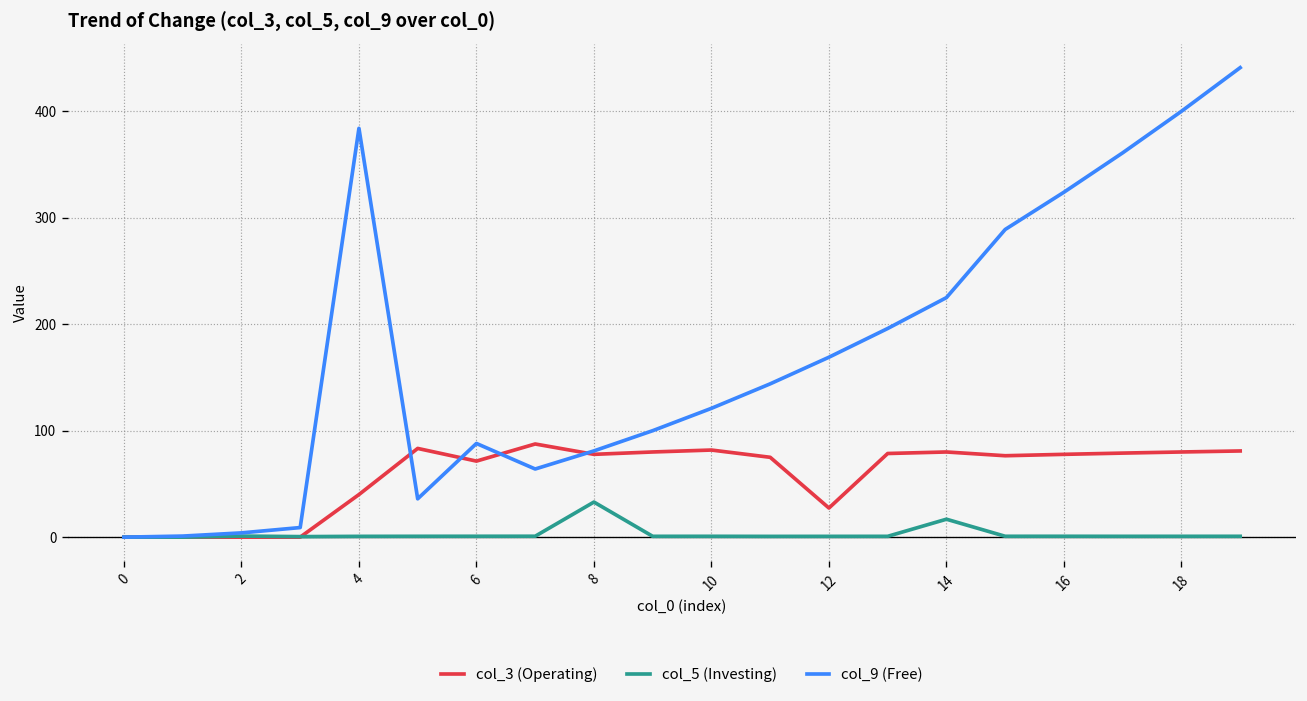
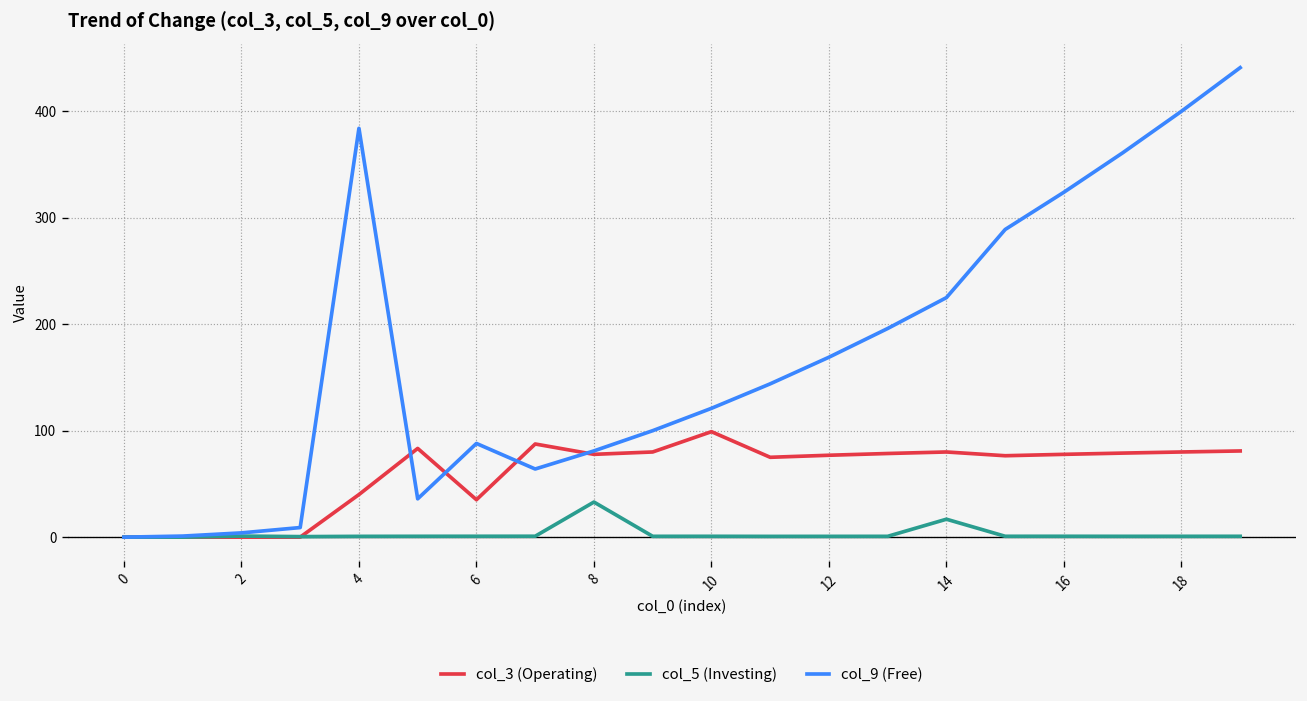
col_3 (Operating), 6: 70 -> 40
col_3 (Operating), 10: 80 -> 100
col_3 (Operating), 12: 30 -> 80
